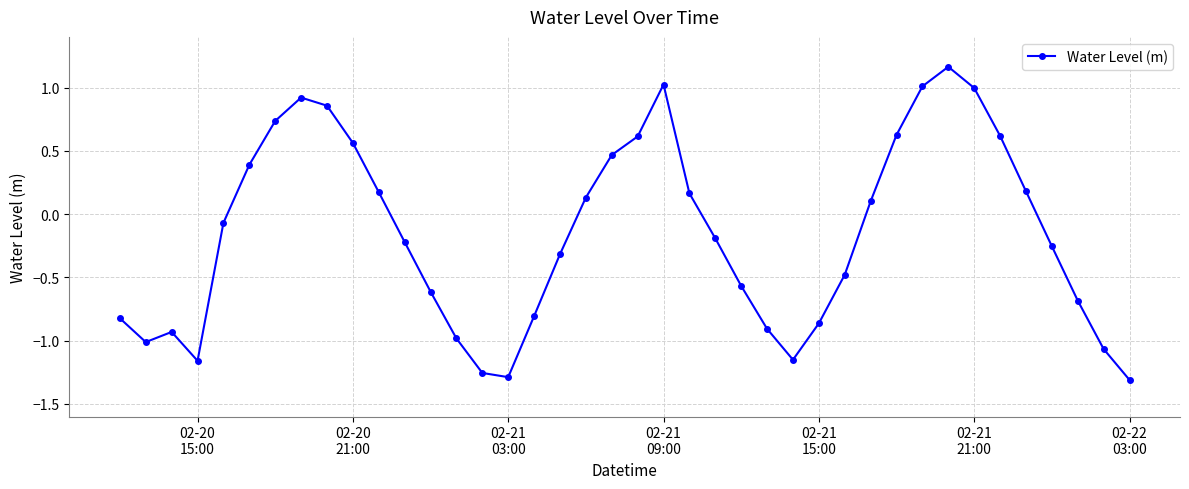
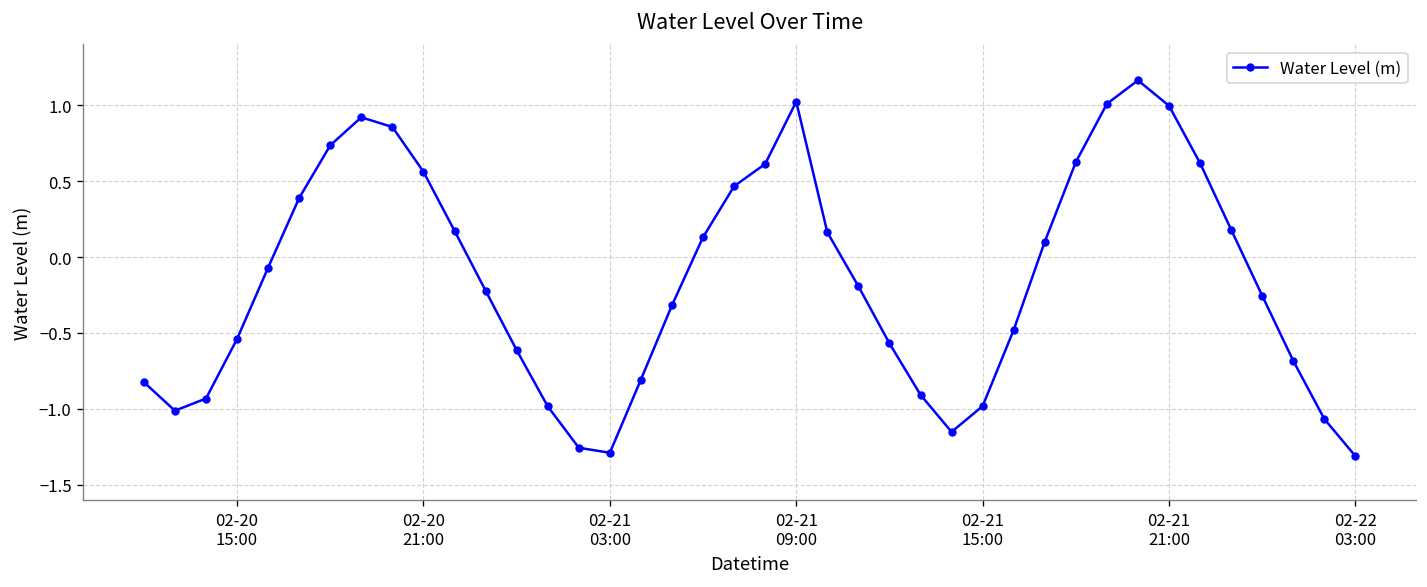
02-20 15:00: -1.16 -> -0.54
02-21 15:00: -0.86 -> -0.98
